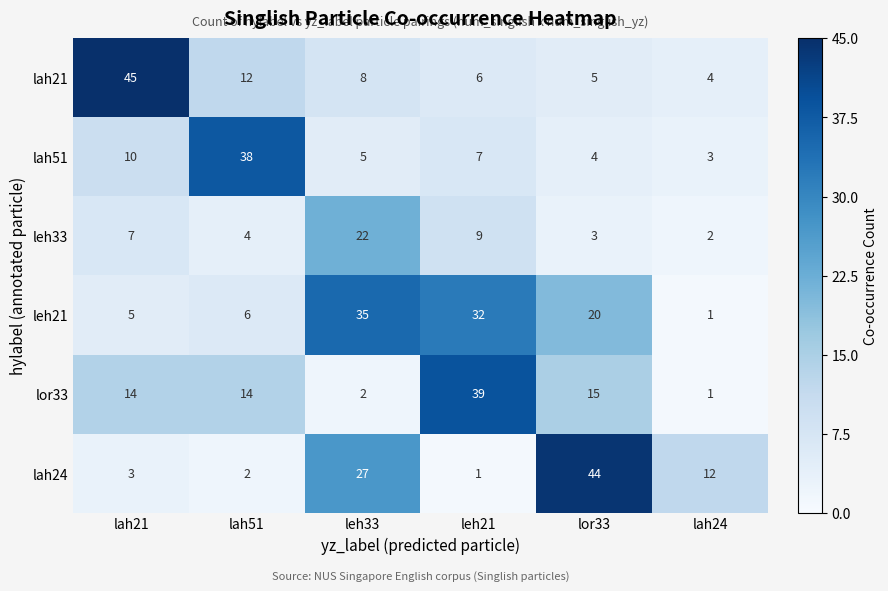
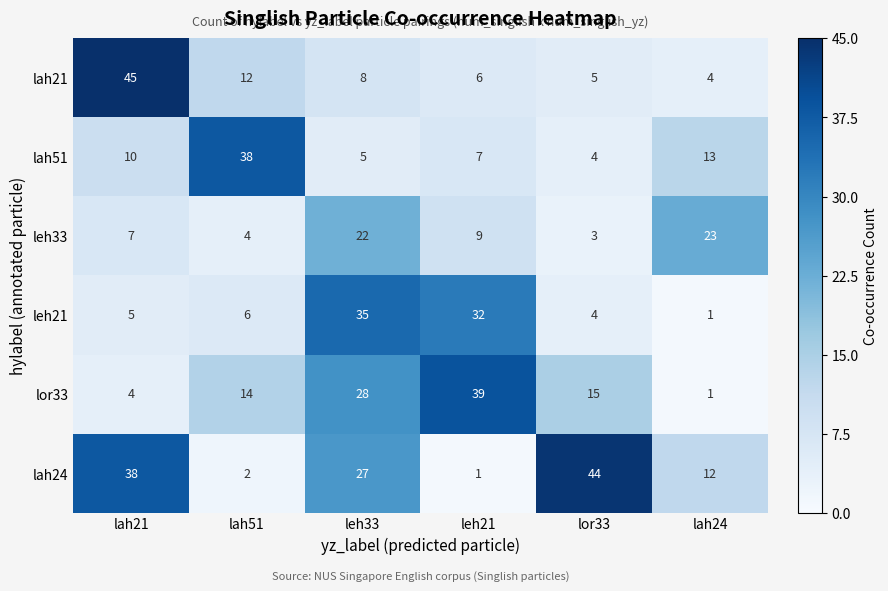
lah51, lah24: 3 -> 13
leh33, lah24: 2 -> 23
leh21, lor33: 20 -> 4
lor33, lah21: 14 -> 4
lor33, leh33: 2 -> 28
lah24, lah21: 3 -> 38
